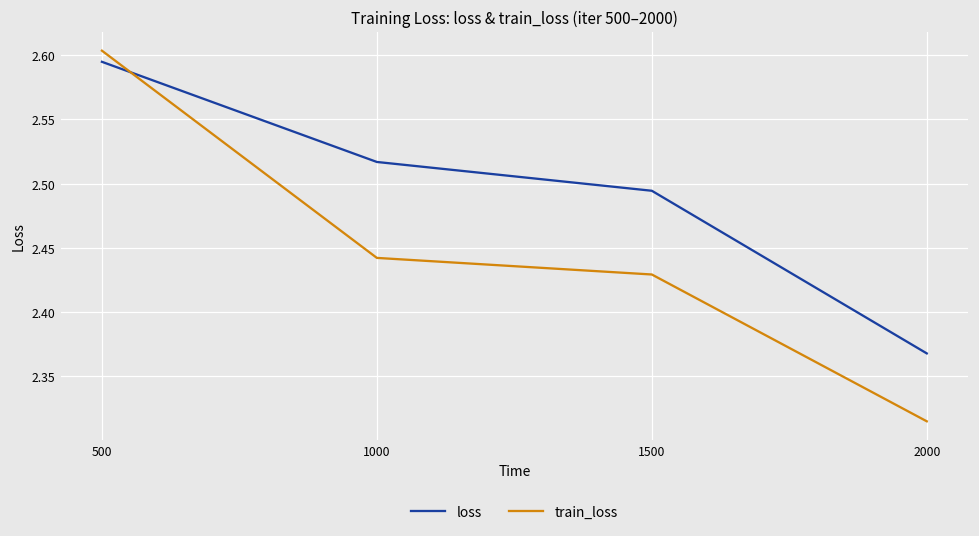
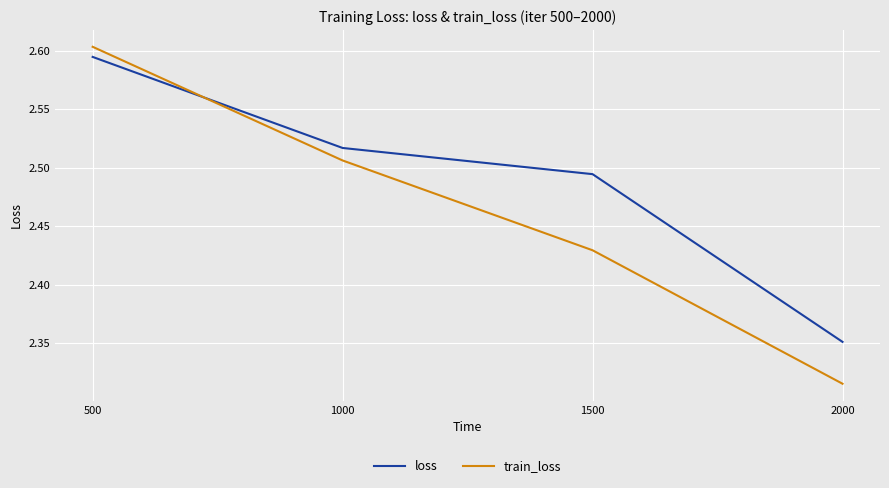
train_loss, 1000: 2.442 -> 2.506
loss, 2000: 2.368 -> 2.351
